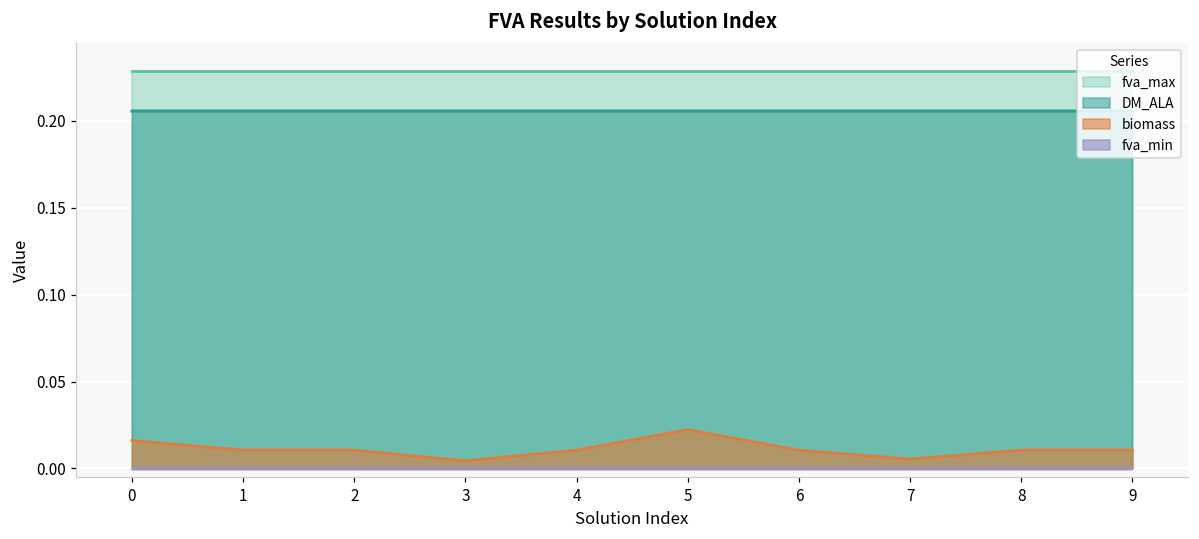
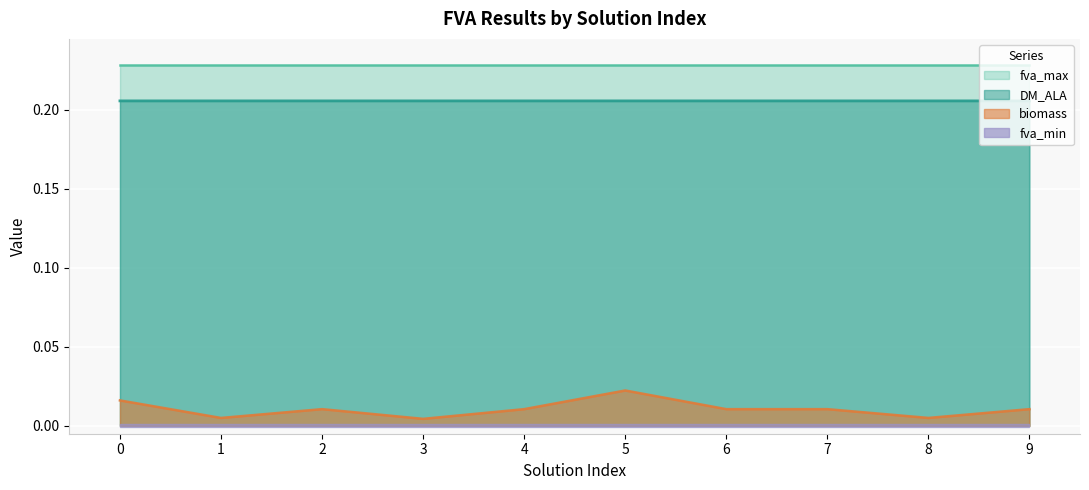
biomass, 1: 0.011 -> 0.005
biomass, 7: 0.005 -> 0.011
biomass, 8: 0.011 -> 0.005
